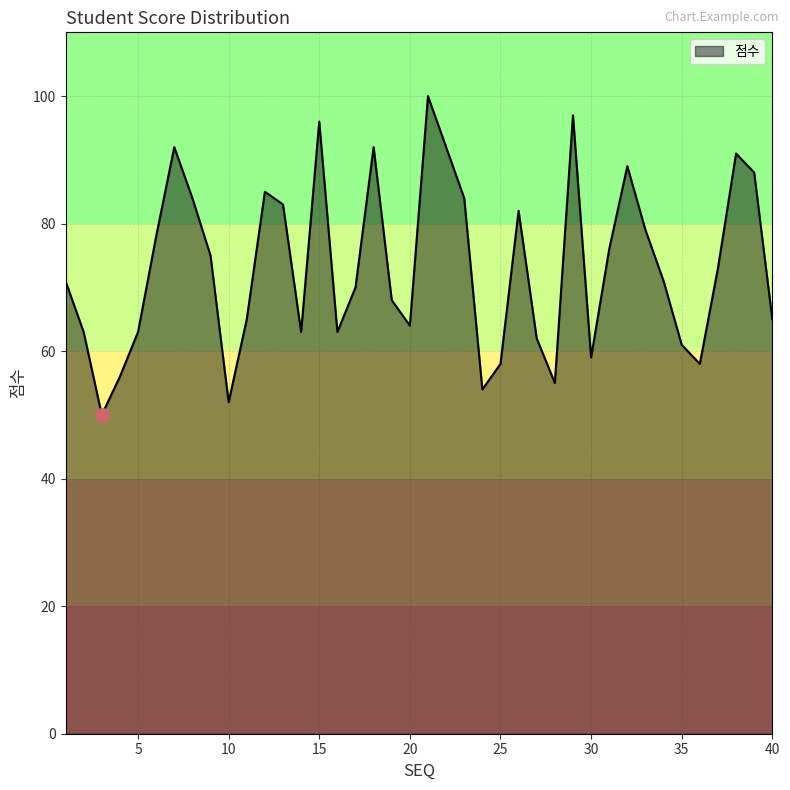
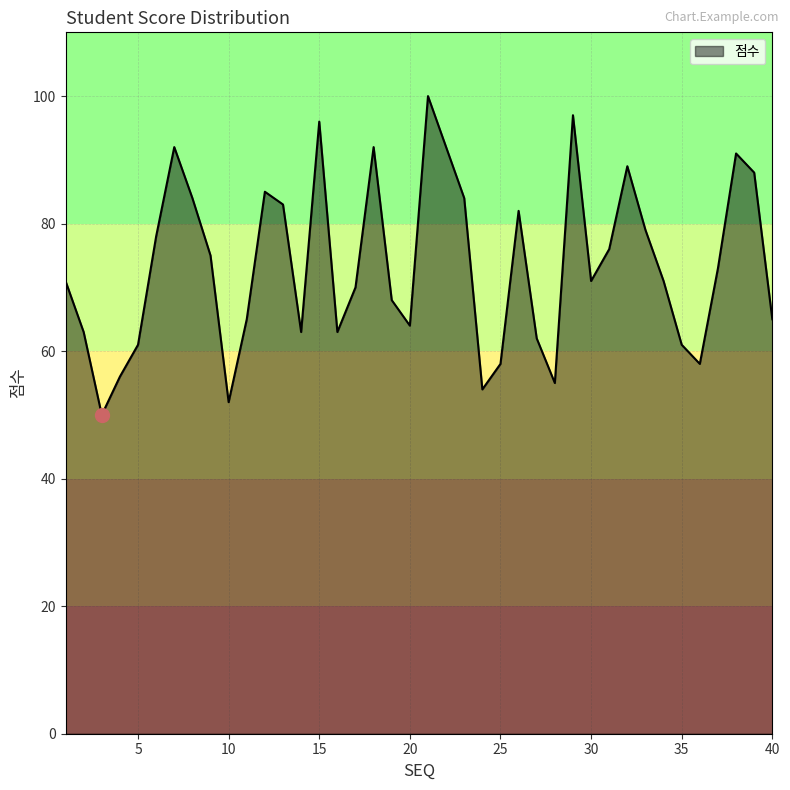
점수, 5: 63 -> 61
점수, 30: 59 -> 71
